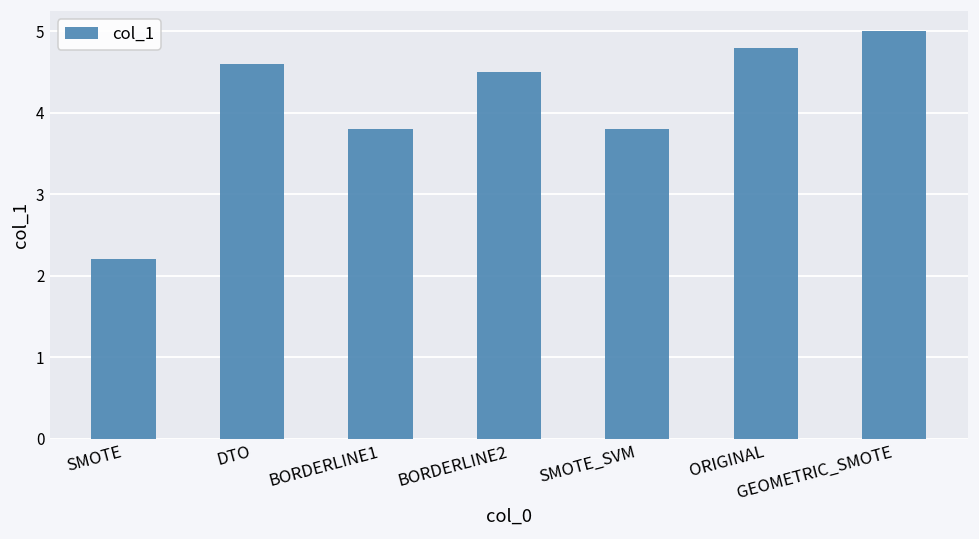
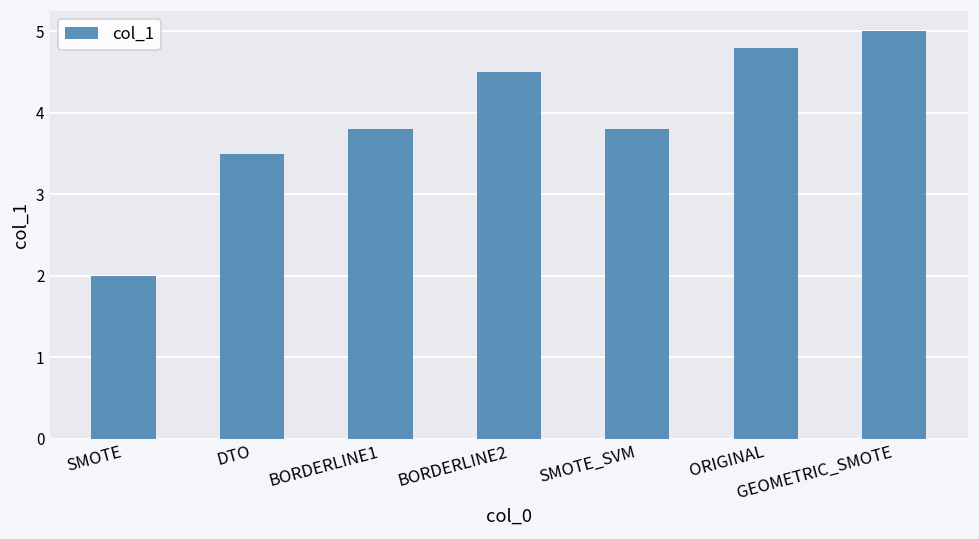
SMOTE: 2.2 -> 2.0
DTO: 4.6 -> 3.5
